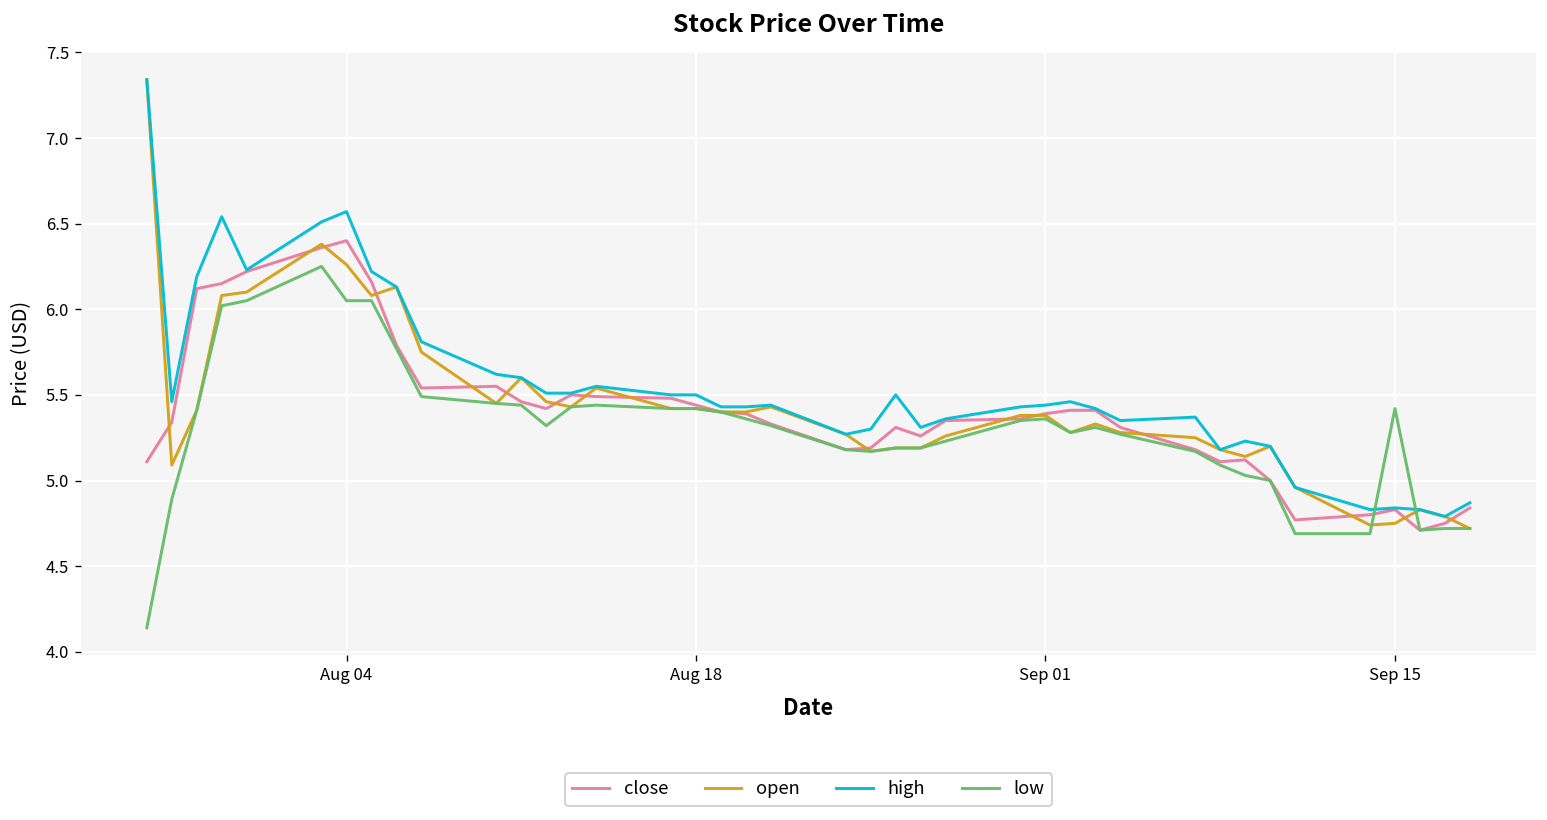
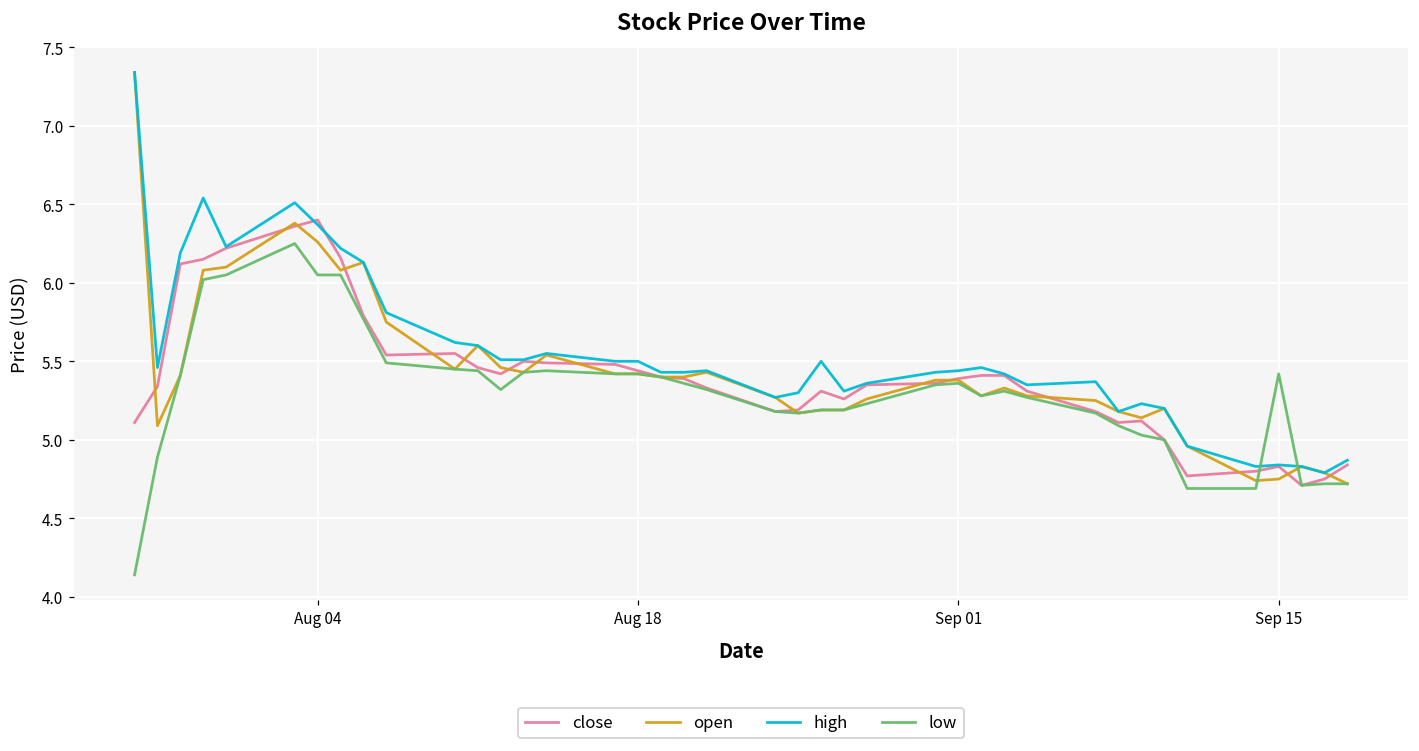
high, Aug 04: 6.57 -> 6.37
